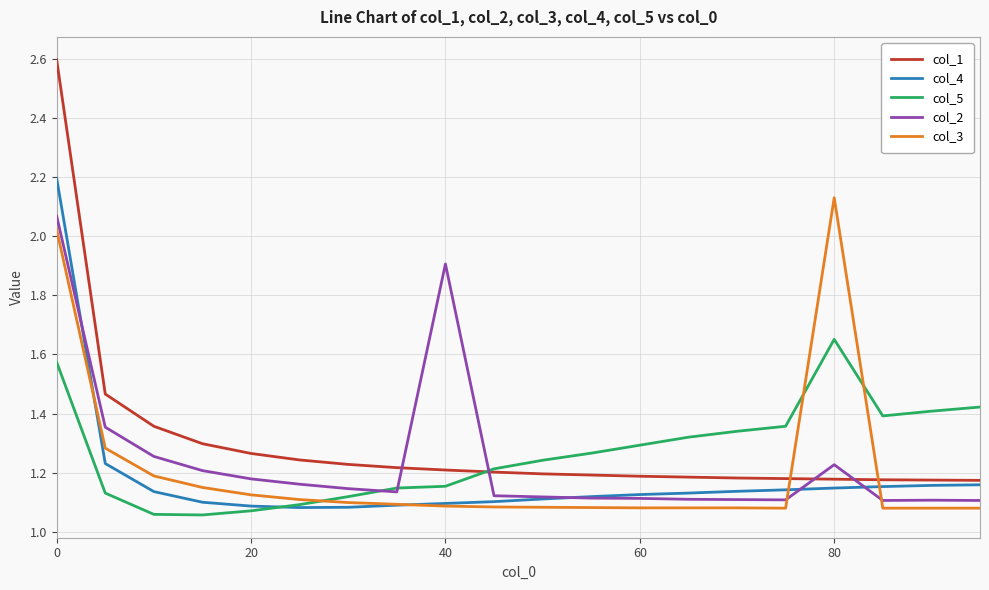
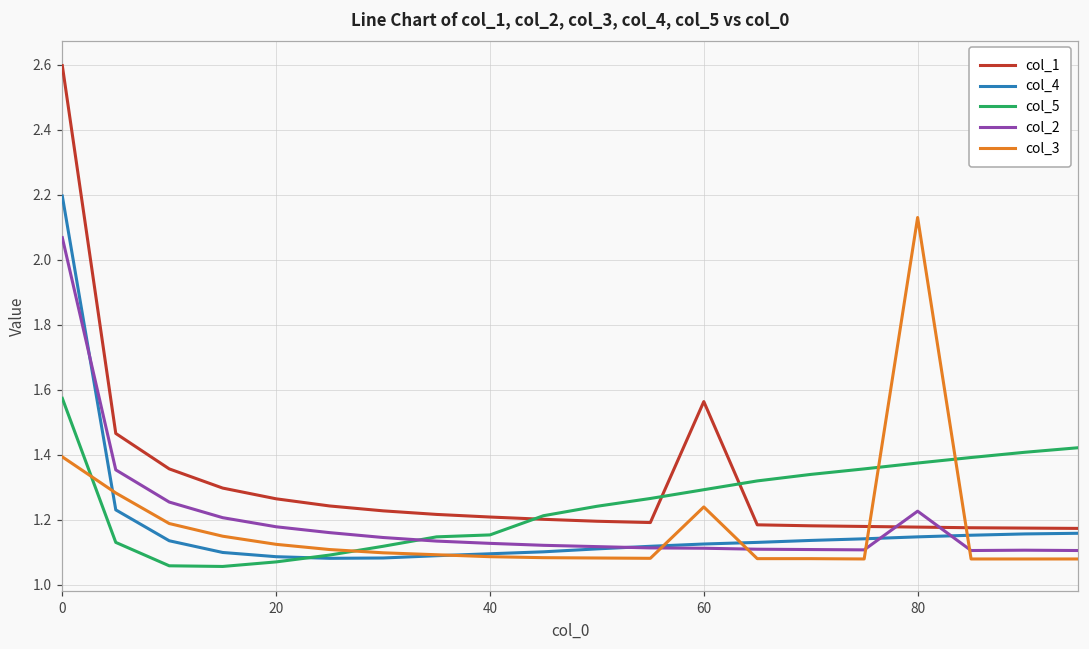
col_3, 0: 2.02 -> 1.39
col_2, 40: 1.91 -> 1.13
col_1, 60: 1.19 -> 1.56
col_3, 60: 1.08 -> 1.24
col_5, 80: 1.65 -> 1.38
